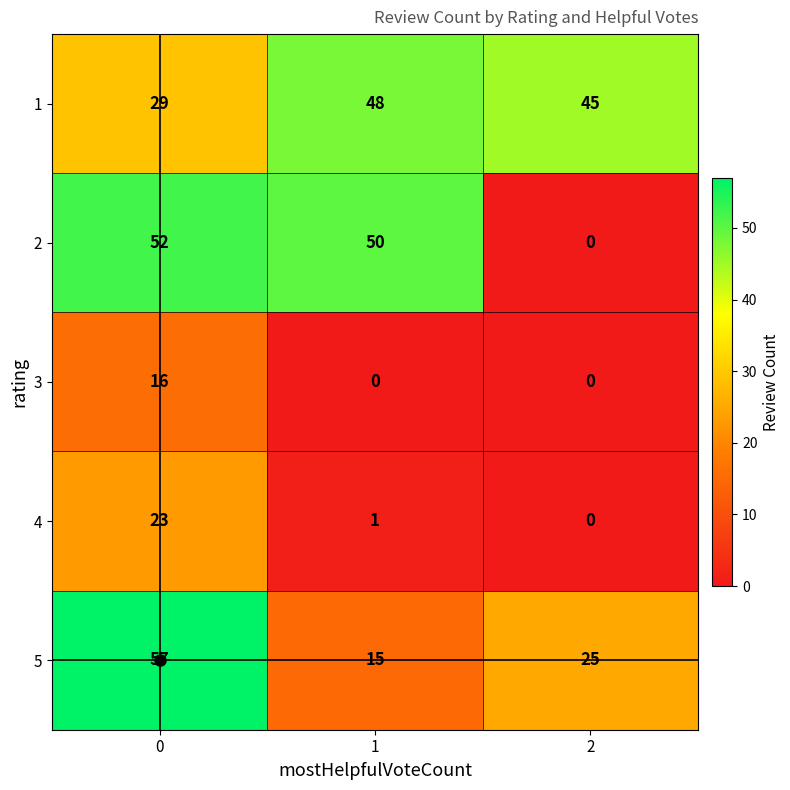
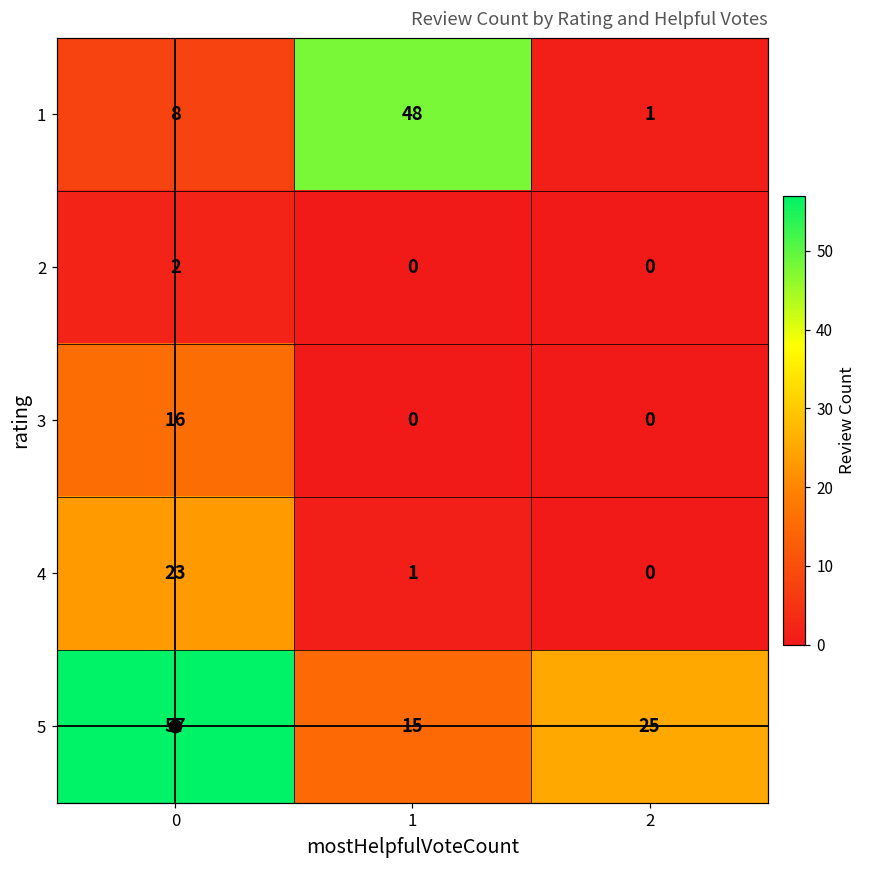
1, 0: 29 -> 8
1, 2: 45 -> 1
2, 0: 52 -> 2
2, 1: 50 -> 0
